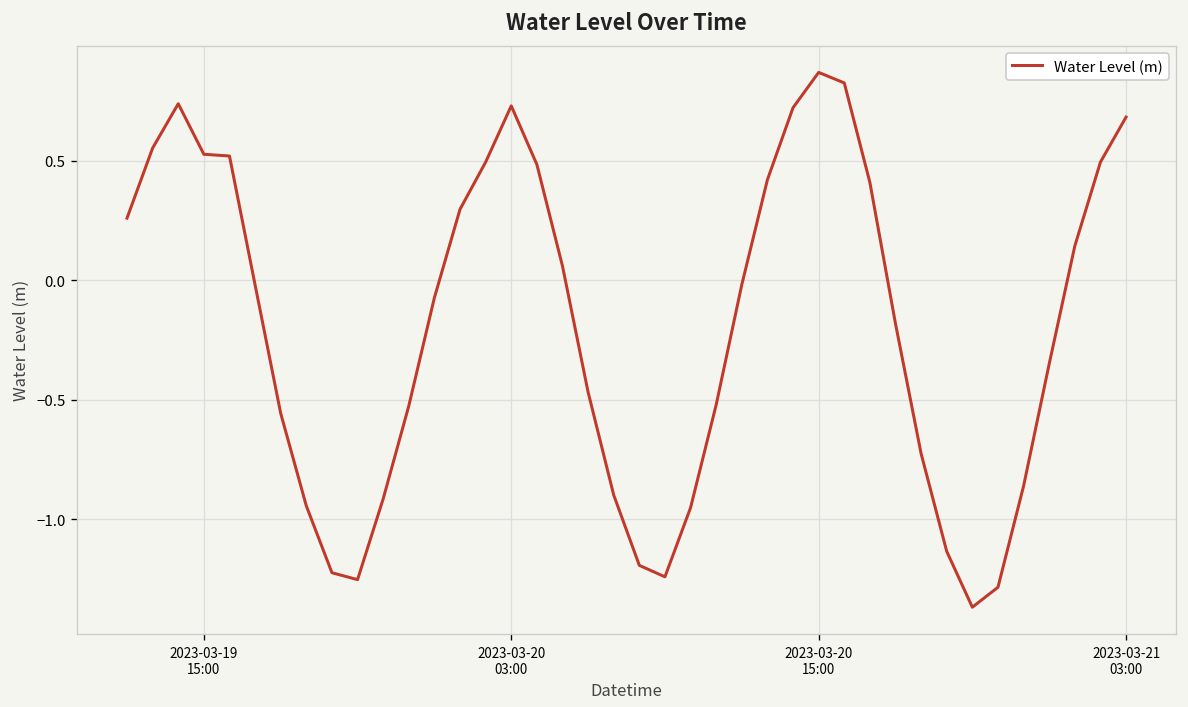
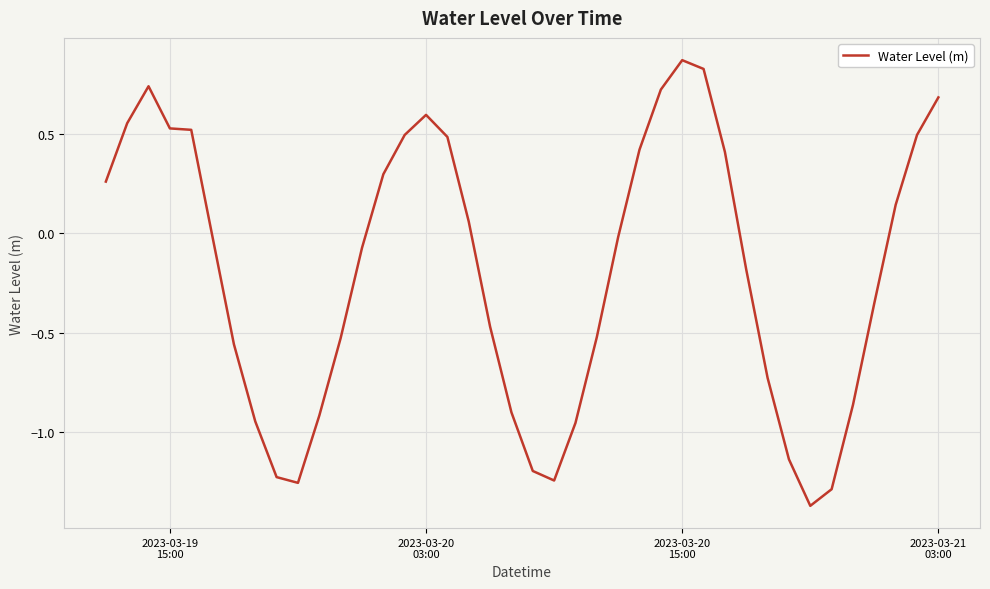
2023-03-20 03:00: 0.73 -> 0.59
